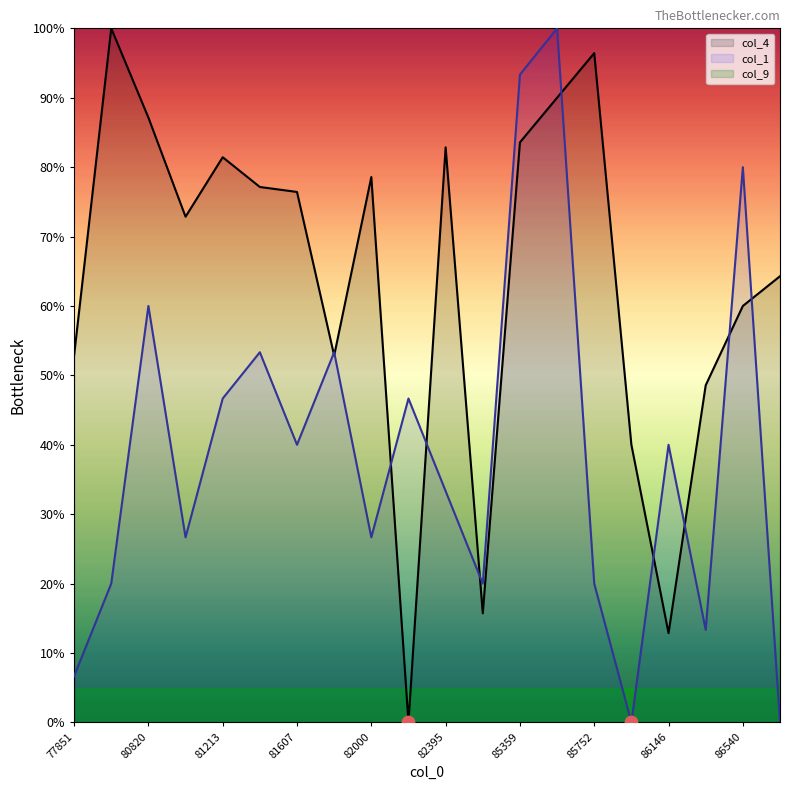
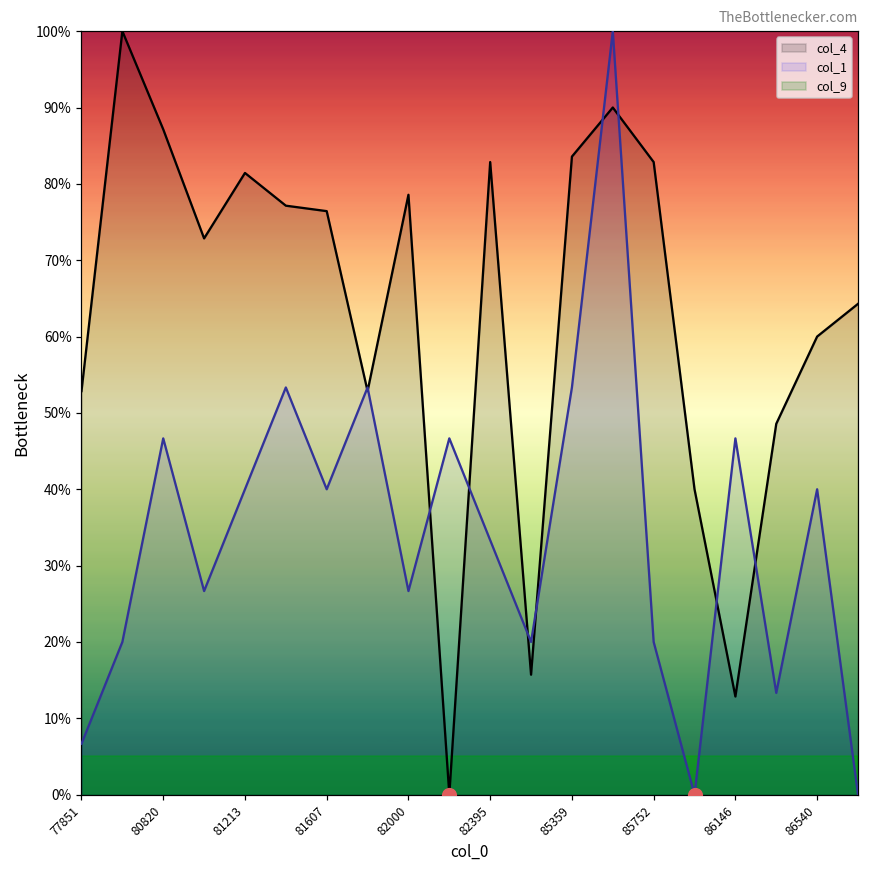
col_1, 80820: 60% -> 47%
col_1, 81213: 47% -> 40%
col_1, 85359: 93% -> 53%
col_4, 85752: 96% -> 83%
col_1, 86146: 40% -> 47%
col_1, 86540: 80% -> 40%
